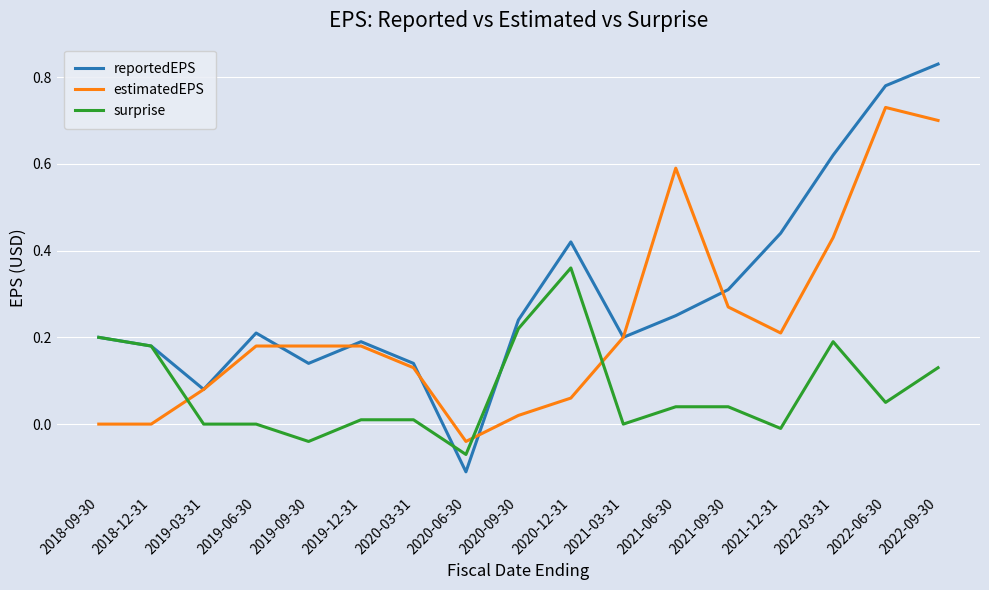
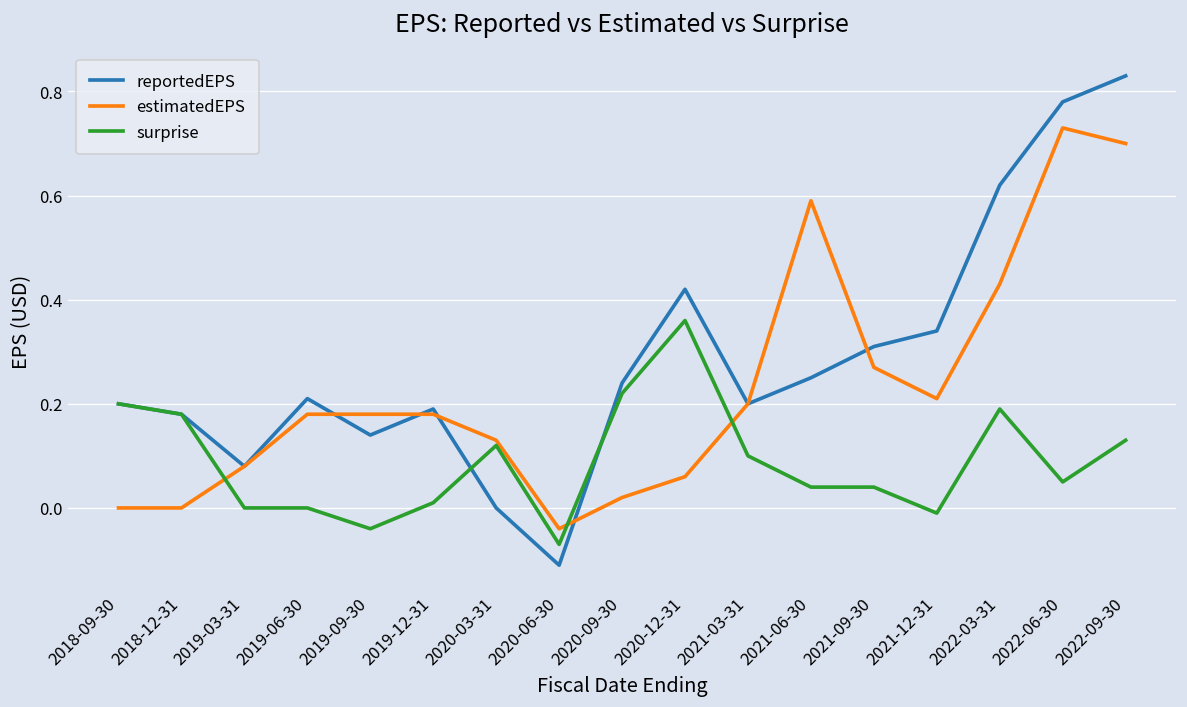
reportedEPS, 2020-03-31: 0.14 -> 0.00
surprise, 2020-03-31: 0.01 -> 0.12
surprise, 2021-03-31: 0.0 -> 0.1
reportedEPS, 2021-12-31: 0.44 -> 0.34
